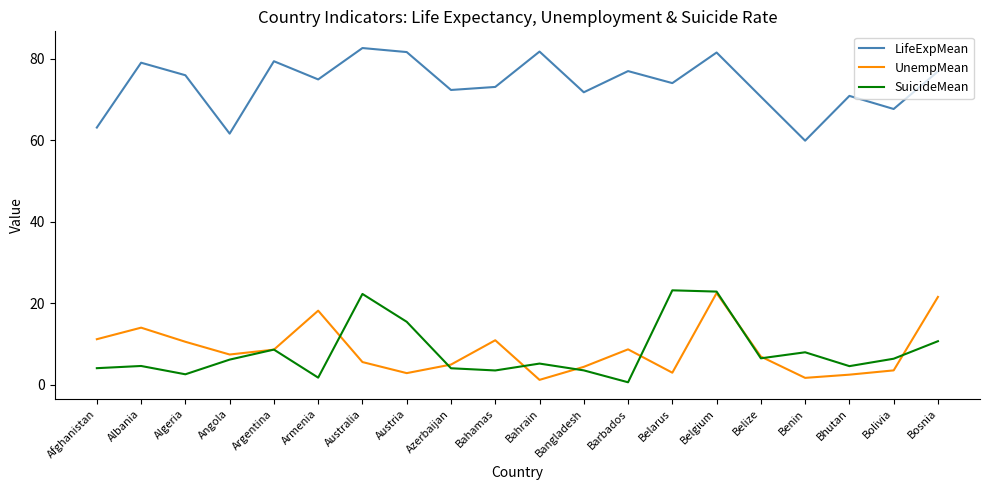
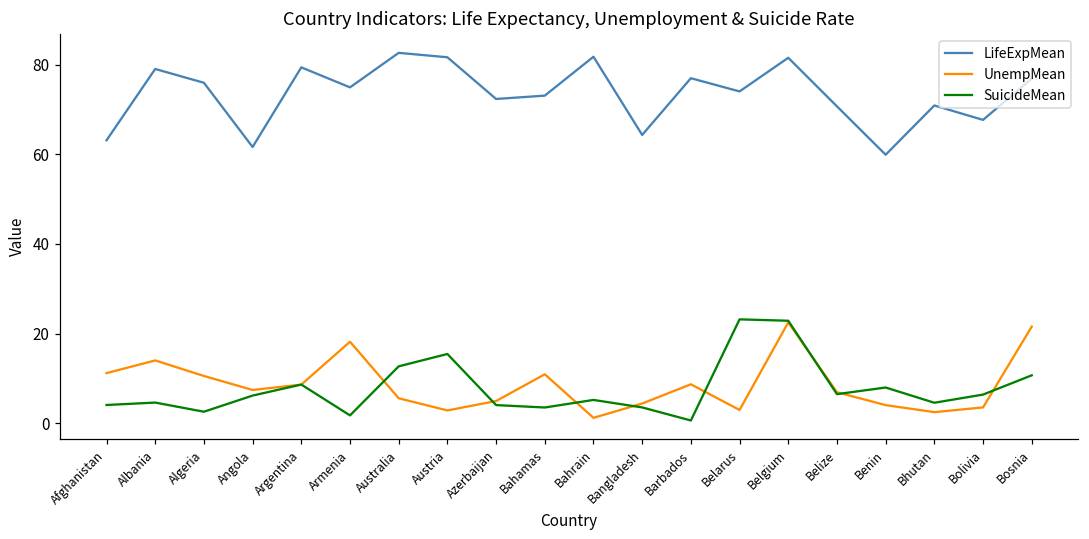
SuicideMean, Australia: 22 -> 13
LifeExpMean, Bangladesh: 72 -> 64
UnempMean, Benin: 2 -> 4
